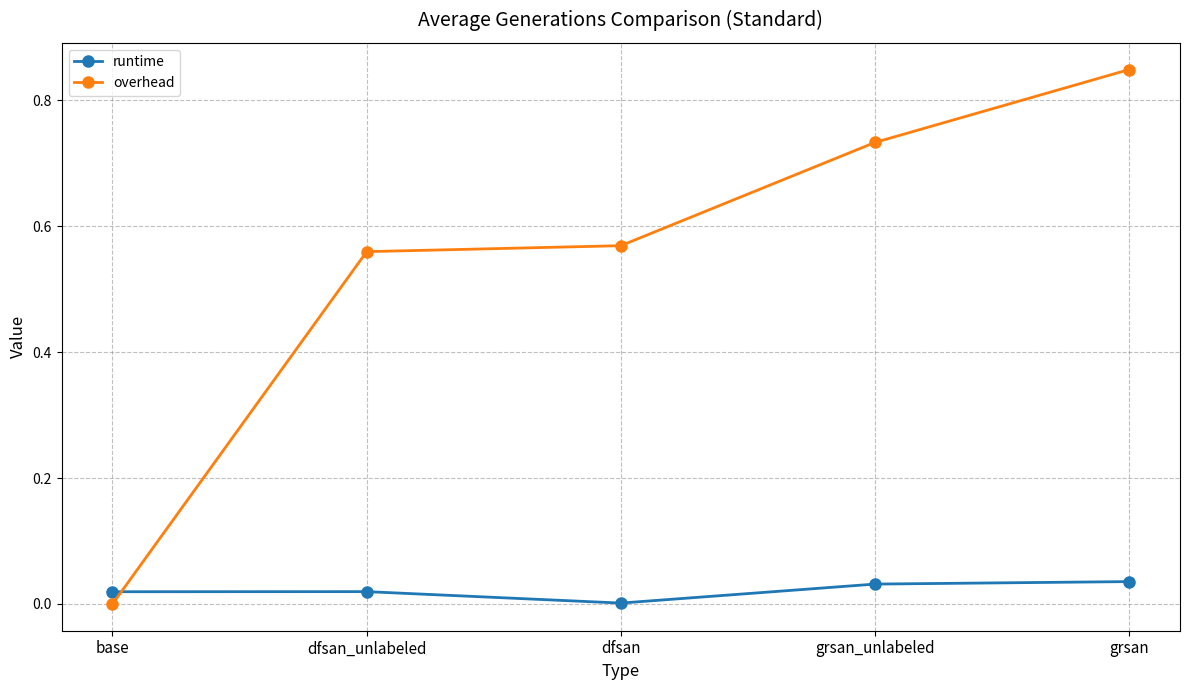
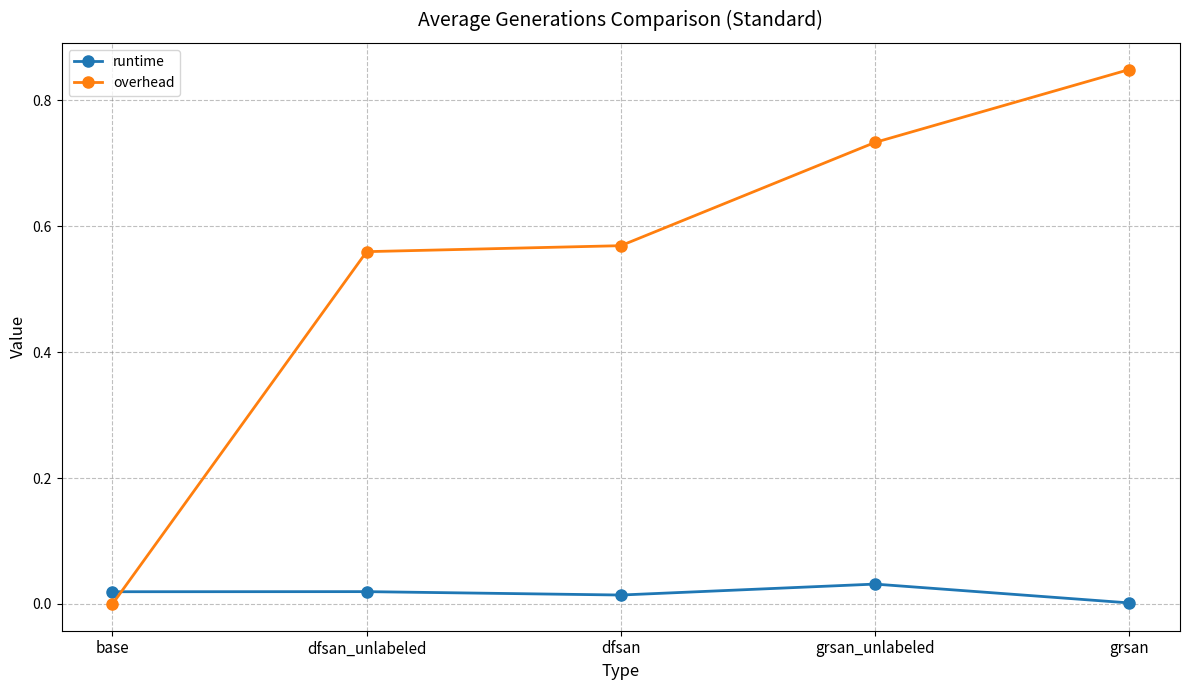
runtime, dfsan: 0.00 -> 0.01
runtime, grsan: 0.04 -> 0.00
